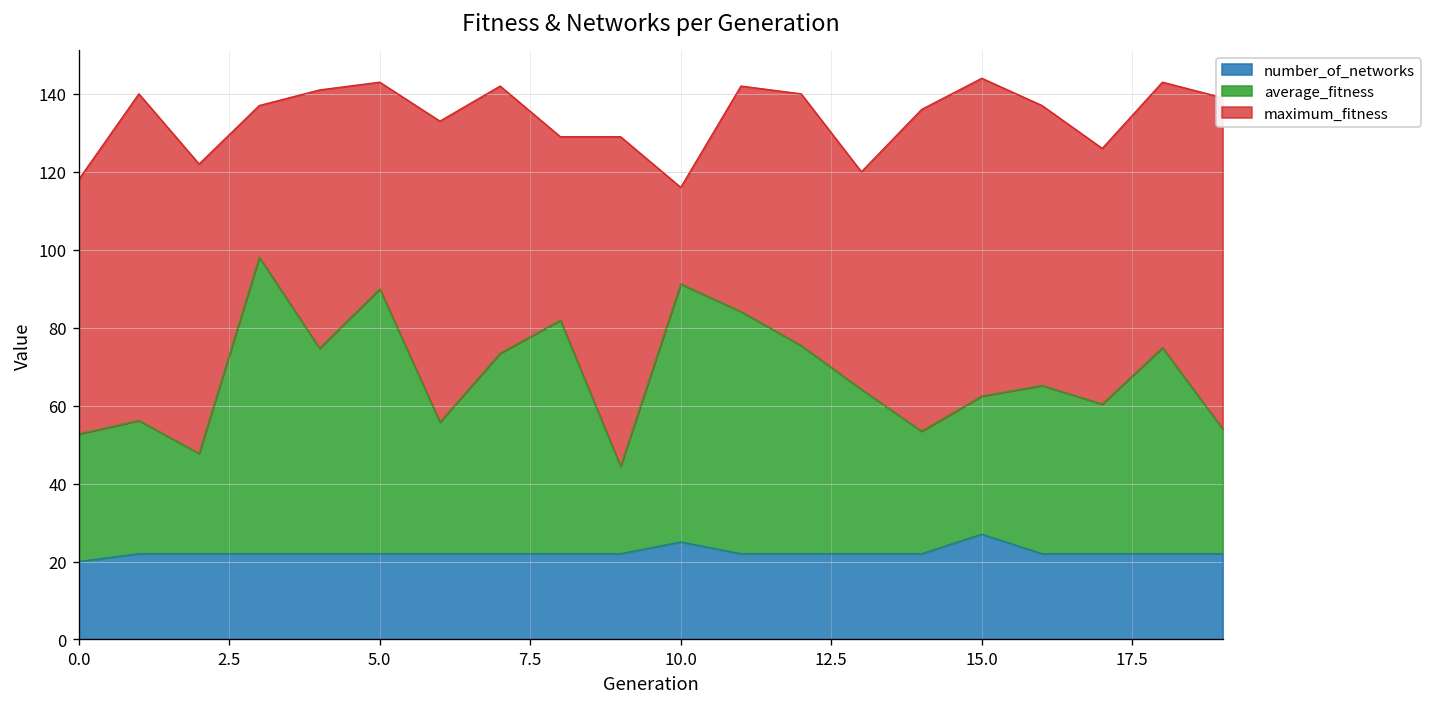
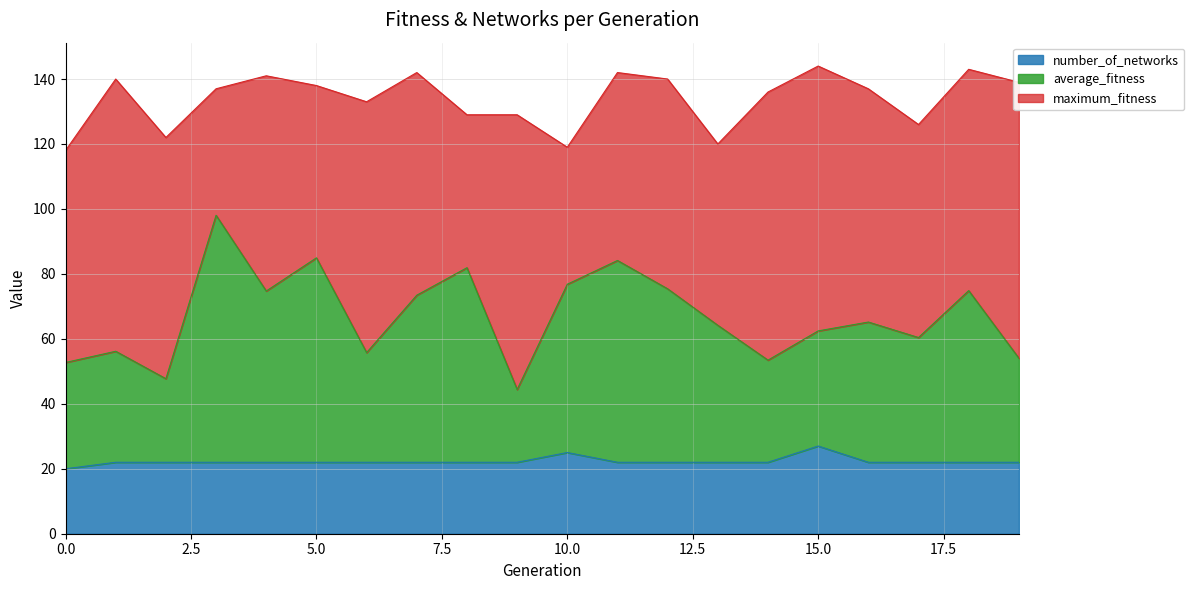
average_fitness, 5.0: 68 -> 63
maximum_fitness, 5.0: 143 -> 138
average_fitness, 10.0: 66 -> 52
maximum_fitness, 10.0: 116 -> 119
